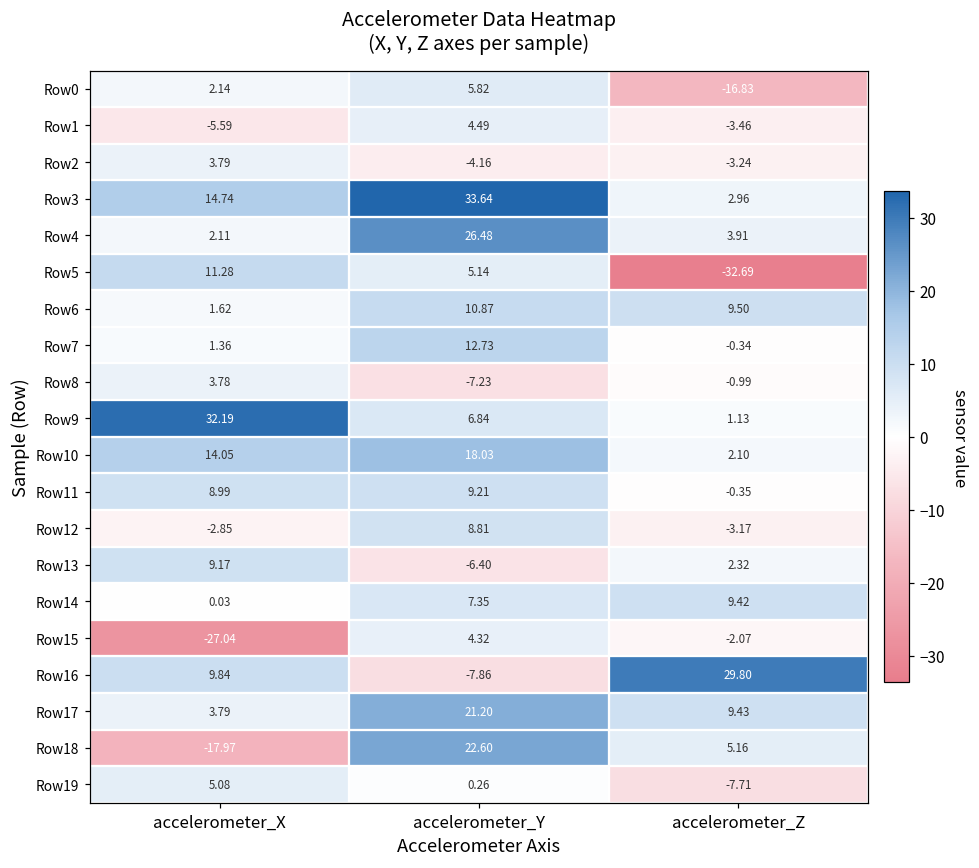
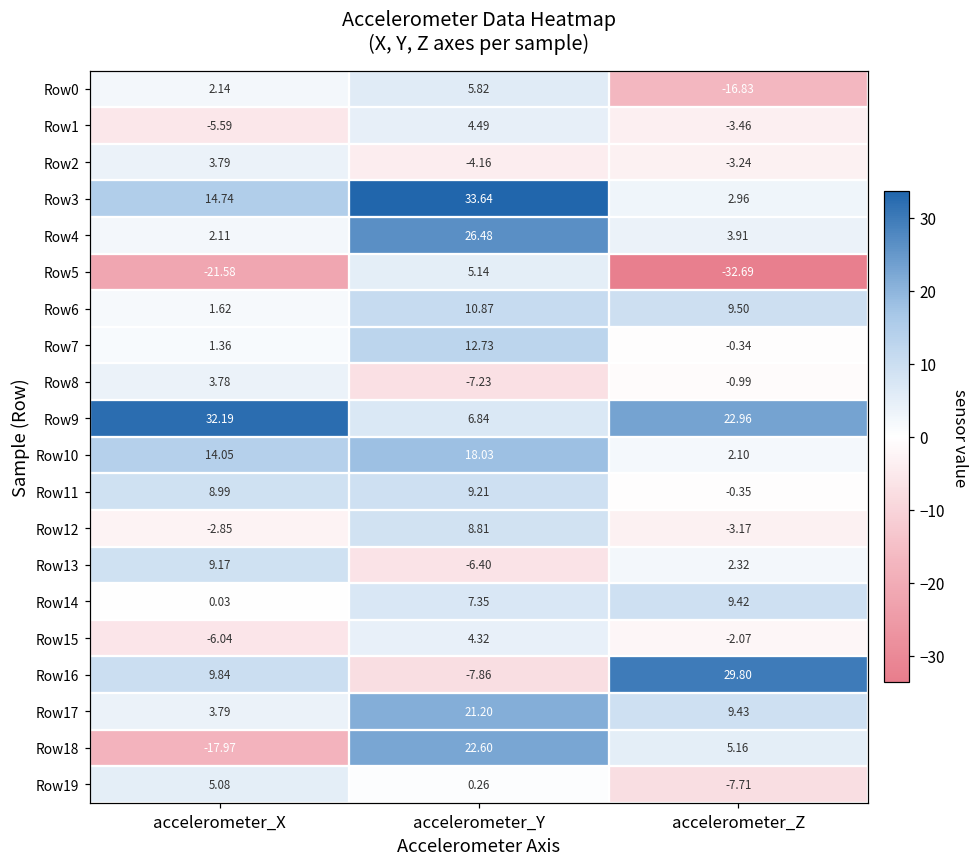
Row5, accelerometer_X: 11.28 -> -21.58
Row9, accelerometer_Z: 1.13 -> 22.96
Row15, accelerometer_X: -27.04 -> -6.04
